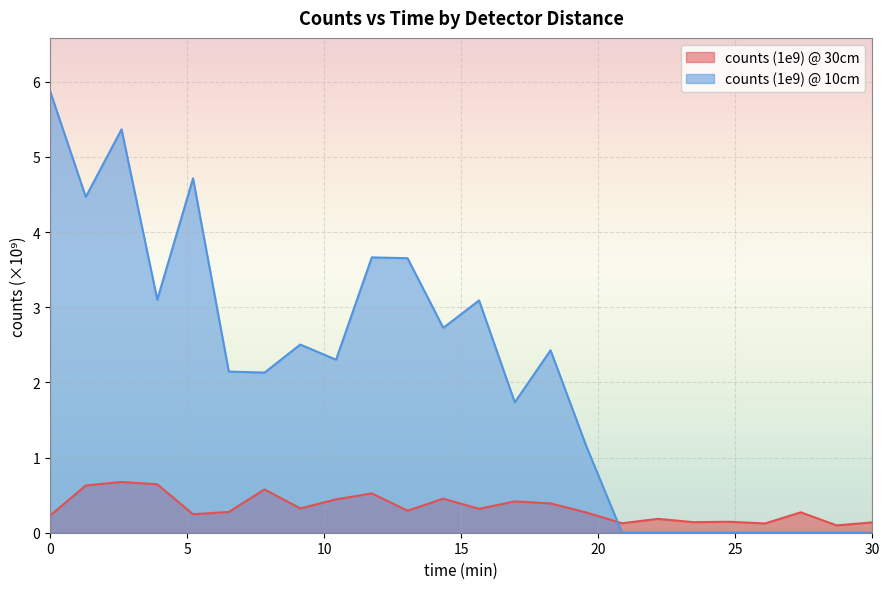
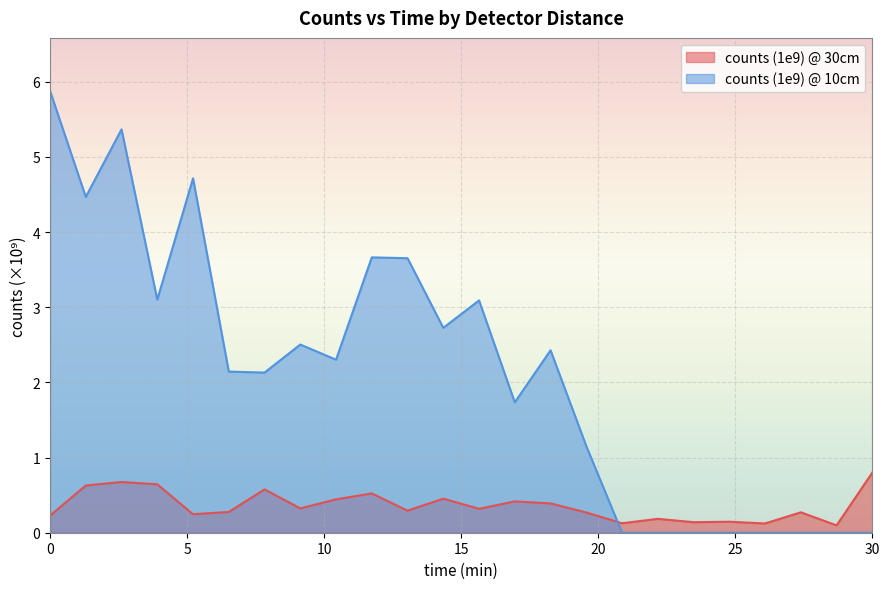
counts (1e9) @ 30cm, 30: 0.1 -> 0.8
